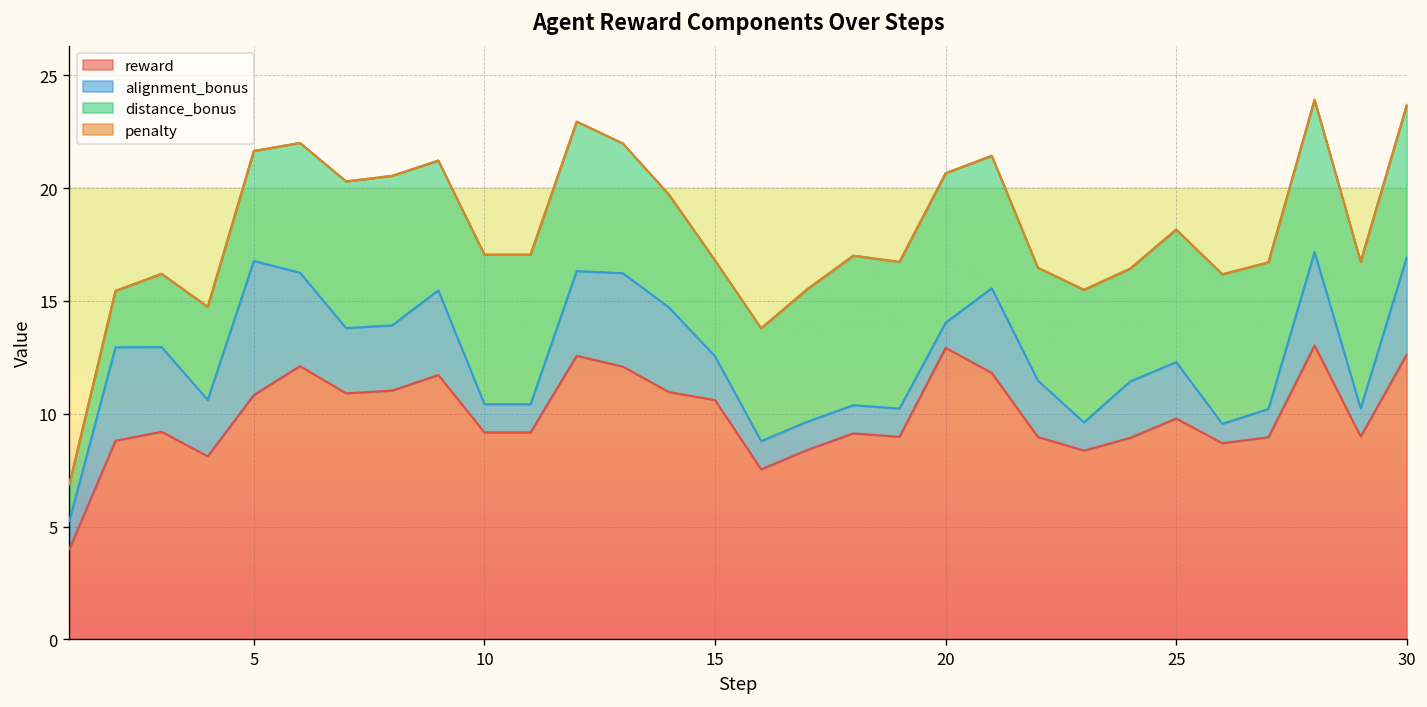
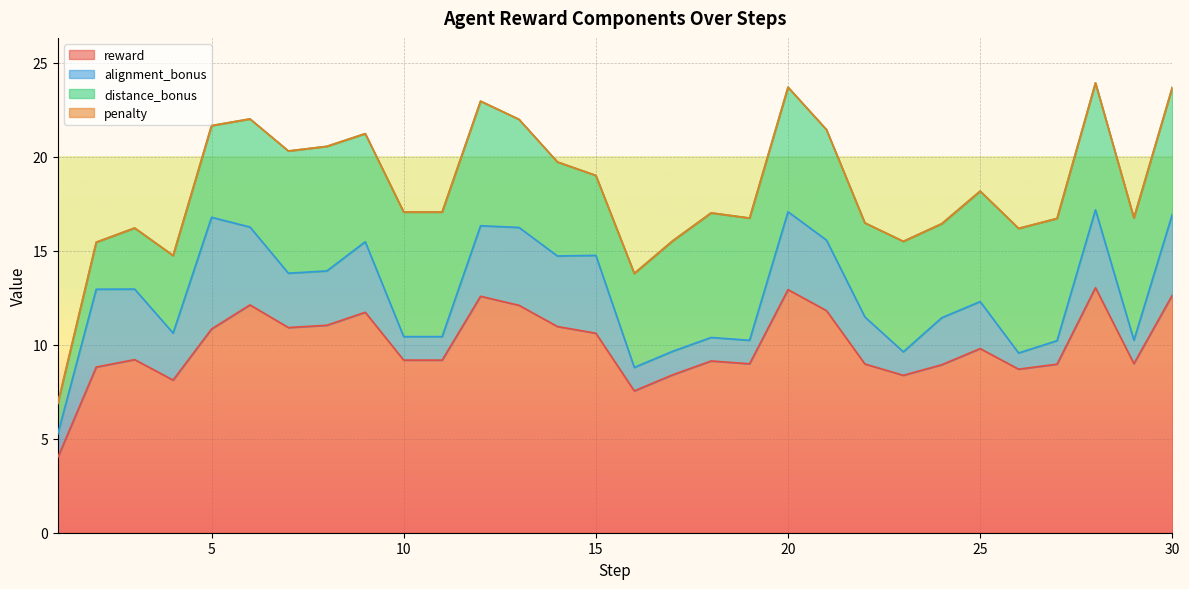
alignment_bonus, 15: 1.9 -> 4.1
alignment_bonus, 20: 1.1 -> 4.1
